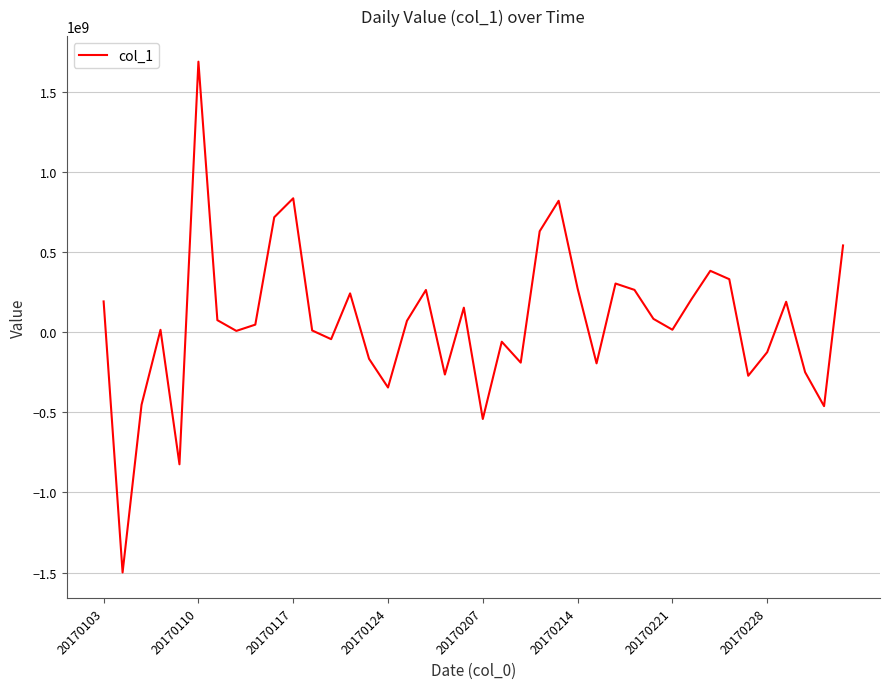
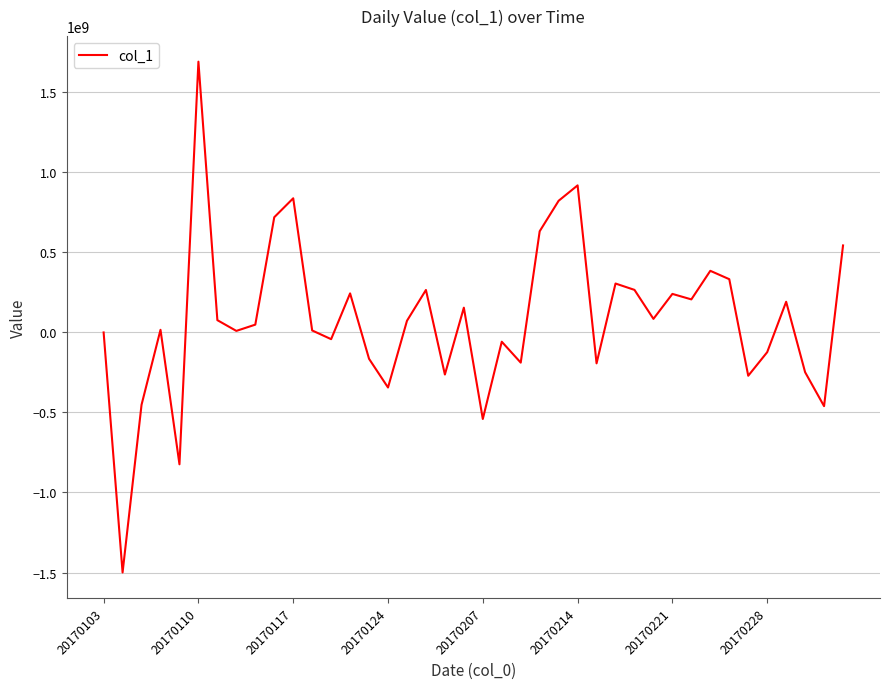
20170103: 190000000 -> 0
20170214: 270000000 -> 920000000
20170221: 20000000 -> 240000000
